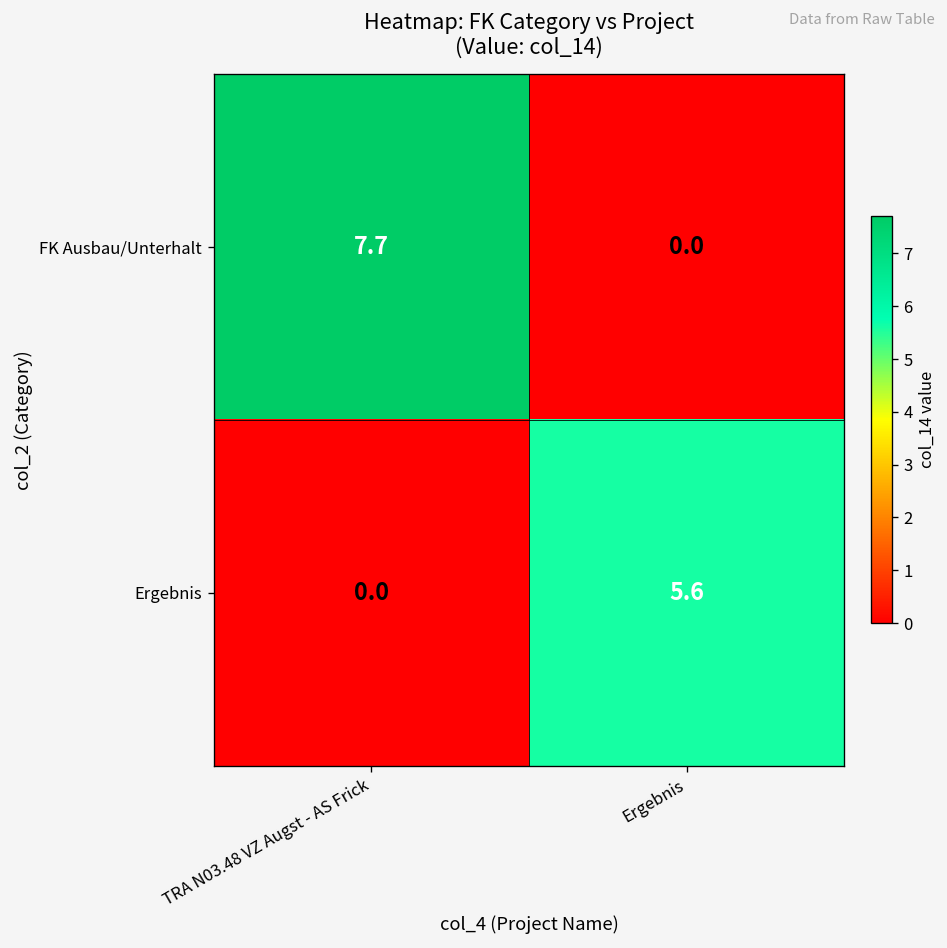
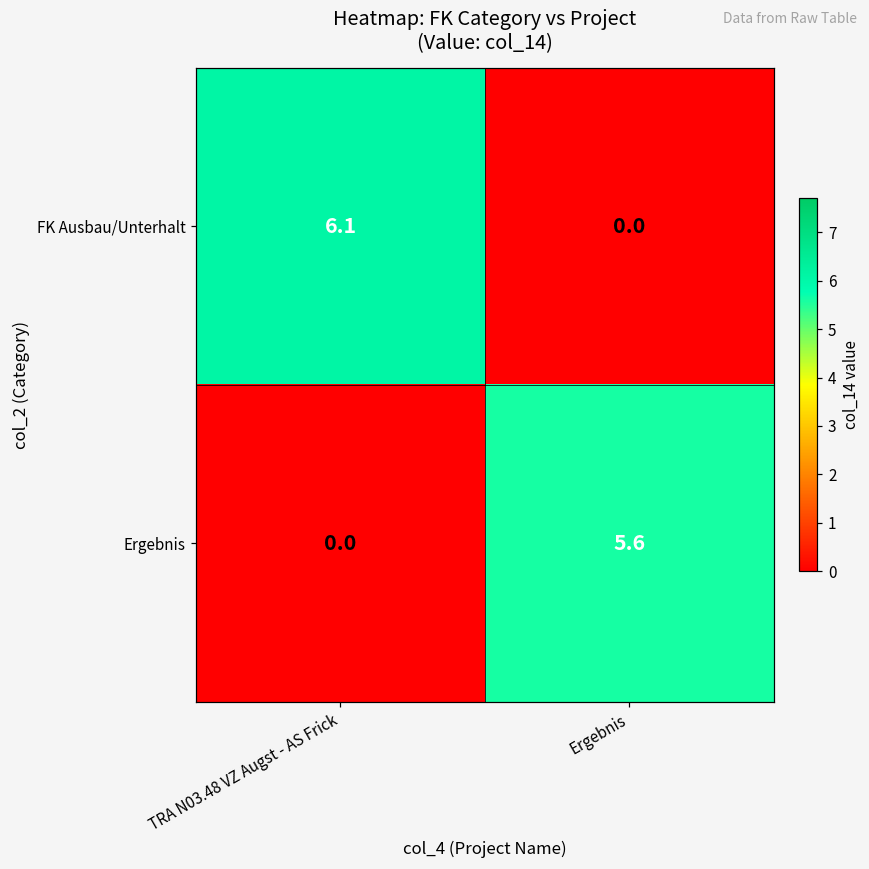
FK Ausbau/Unterhalt, TRA N03.48 VZ Augst - AS Frick: 7.7 -> 6.1
